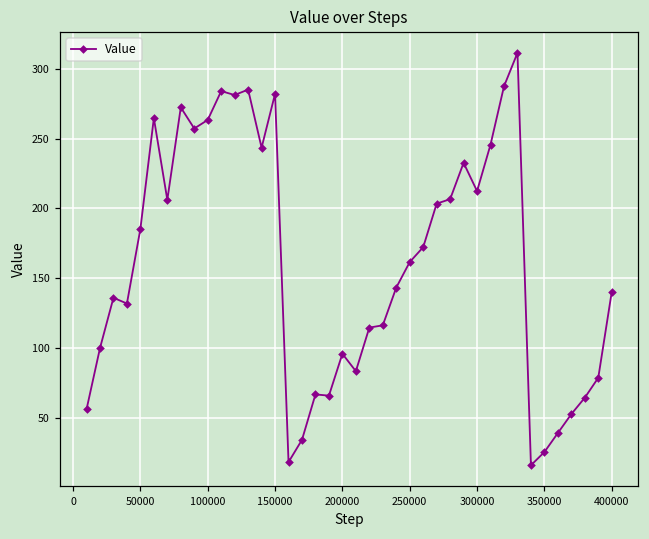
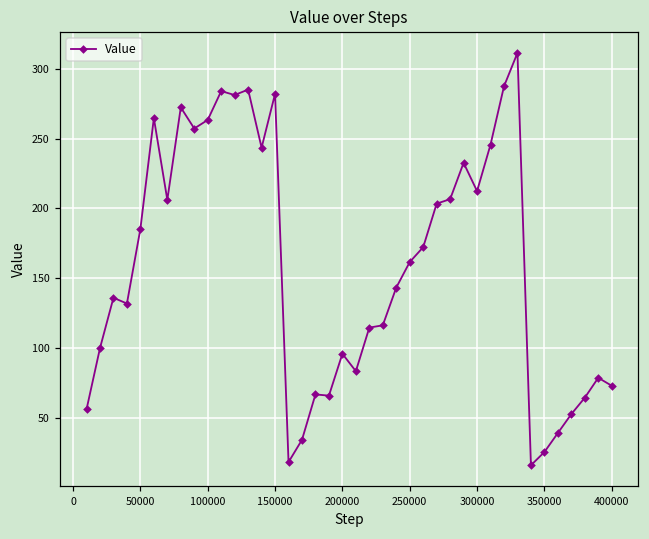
400000: 140 -> 73
